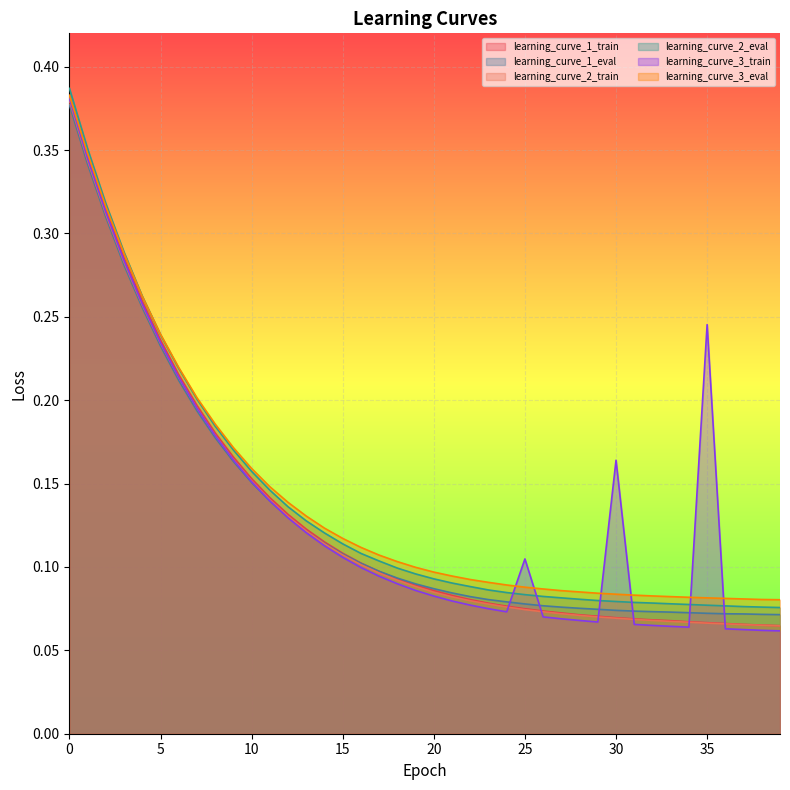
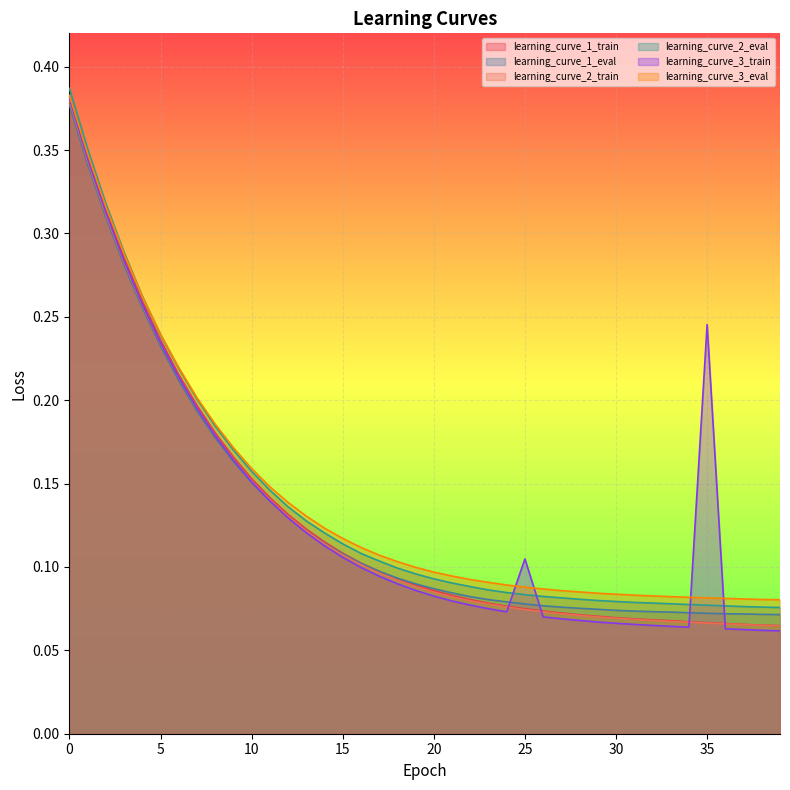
learning_curve_3_train, 30: 0.164 -> 0.066
